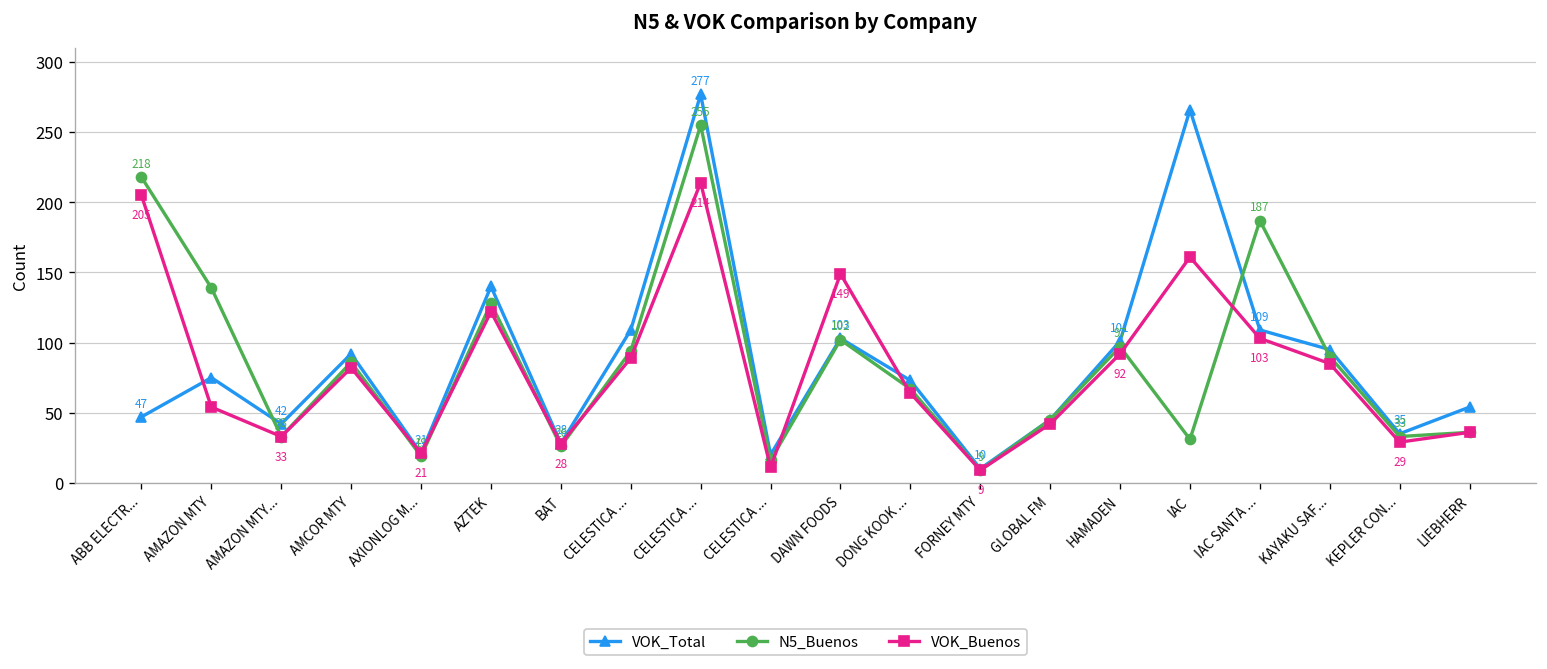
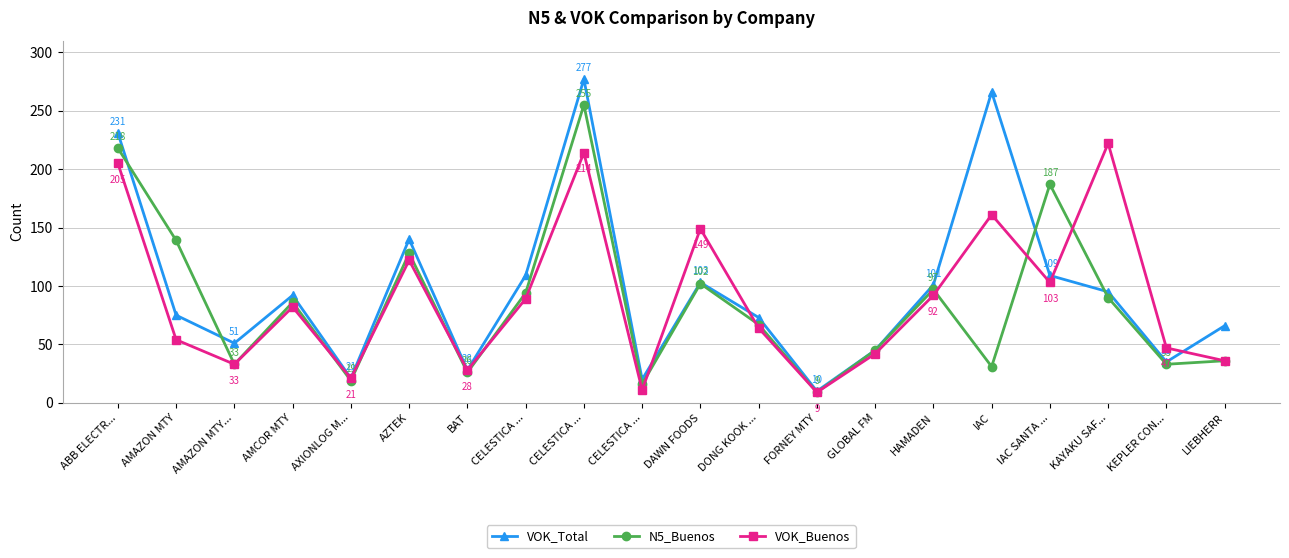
VOK_Total, ABB ELECTR...: 47 -> 231
VOK_Total, AMAZON MTY...: 42 -> 51
VOK_Buenos, KAYAKU SAF...: 85 -> 222
VOK_Buenos, KEPLER CON...: 29 -> 47
VOK_Total, LIEBHERR: 54 -> 66
